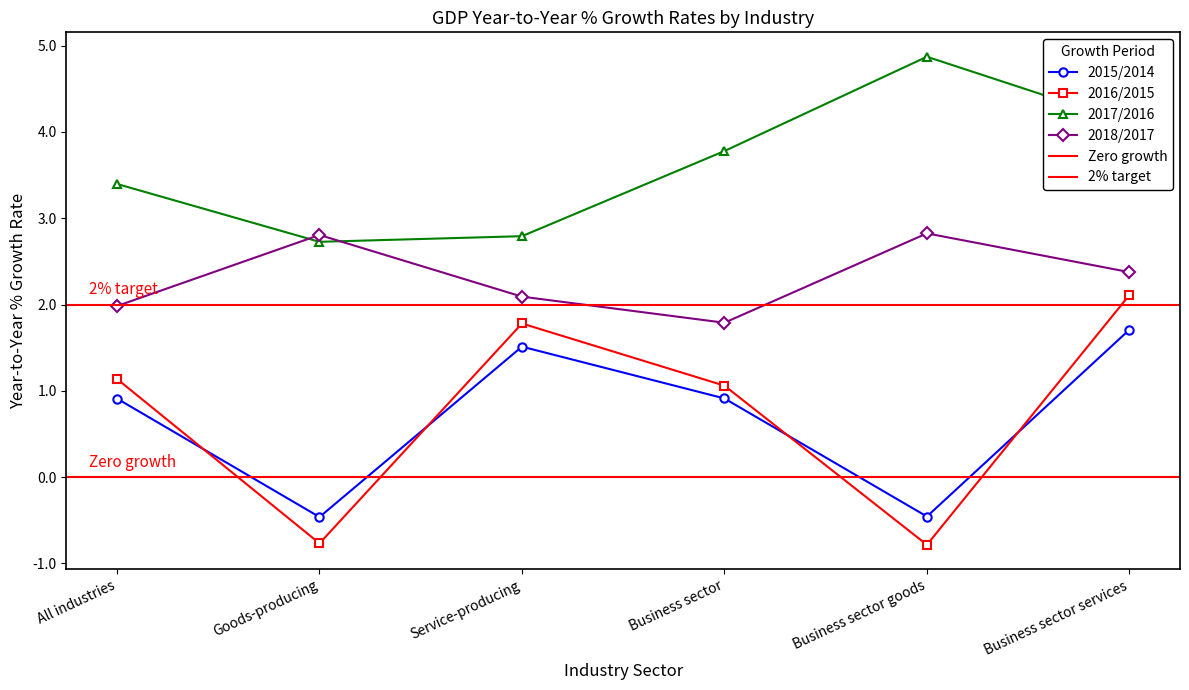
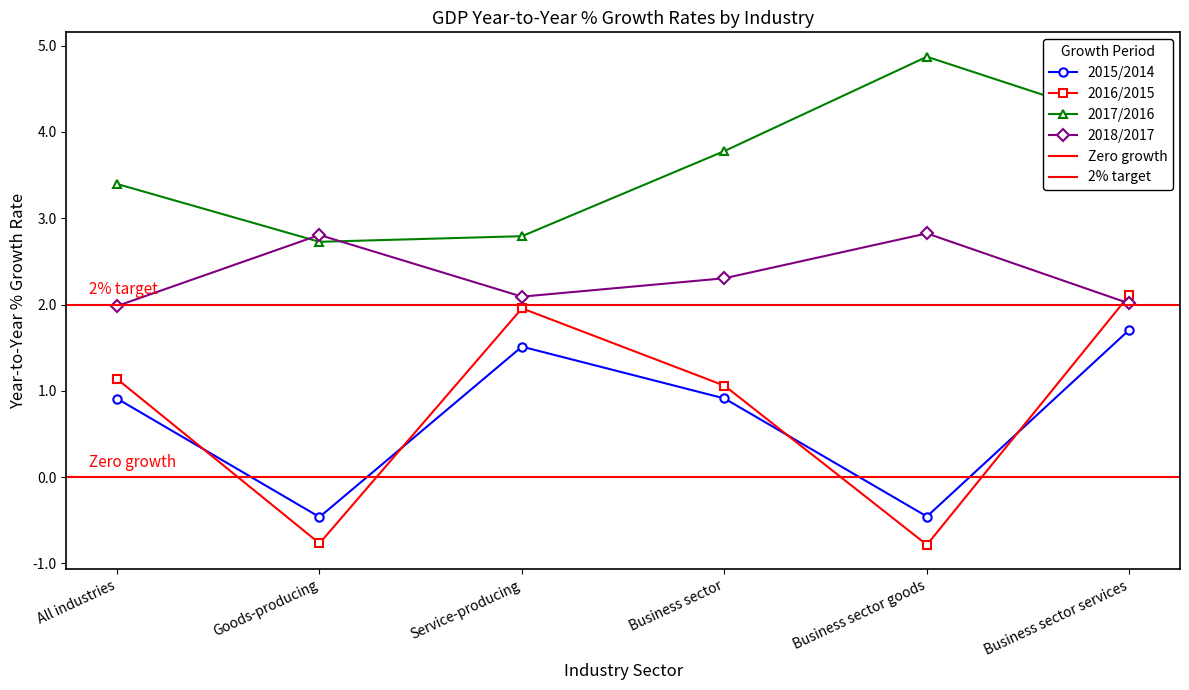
2016/2015, Service-producing: 1.8 -> 2.0
2018/2017, Business sector: 1.8 -> 2.3
2018/2017, Business sector services: 2.4 -> 2.0
